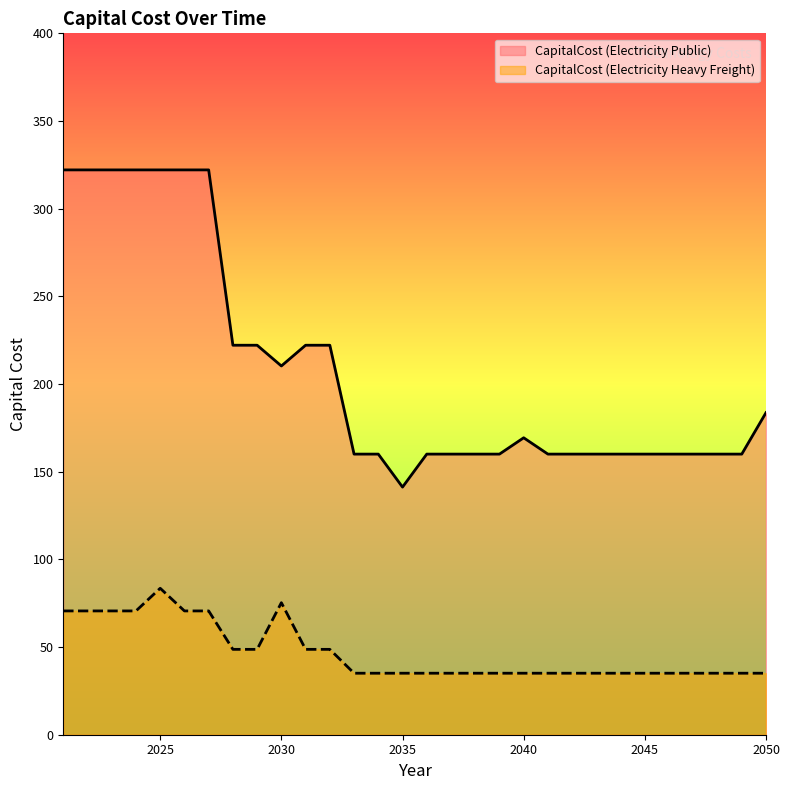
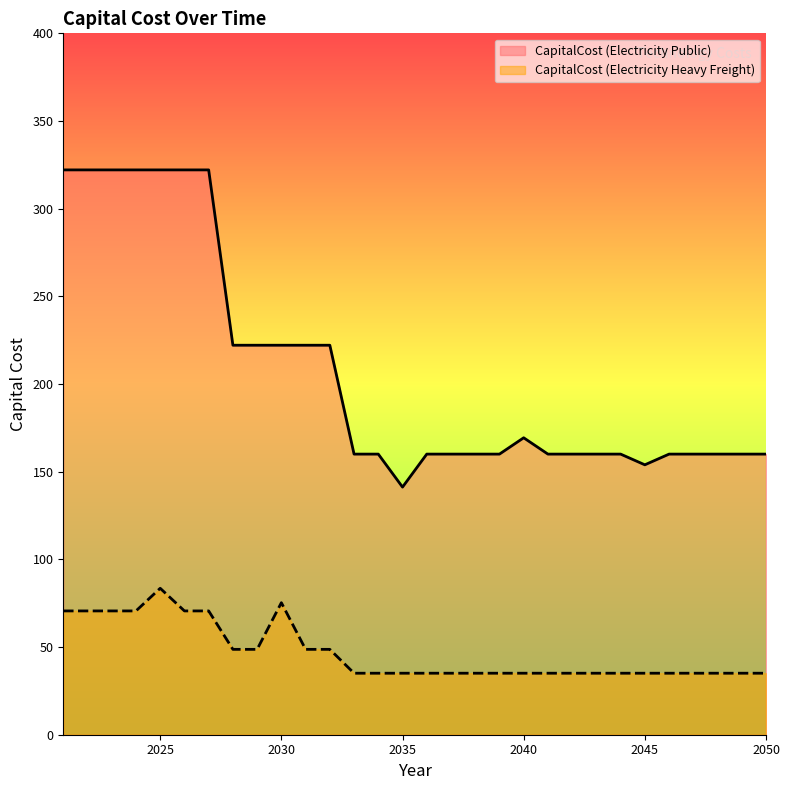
CapitalCost (Electricity Public), 2030: 210 -> 222
CapitalCost (Electricity Public), 2045: 160 -> 154
CapitalCost (Electricity Public), 2050: 184 -> 160
